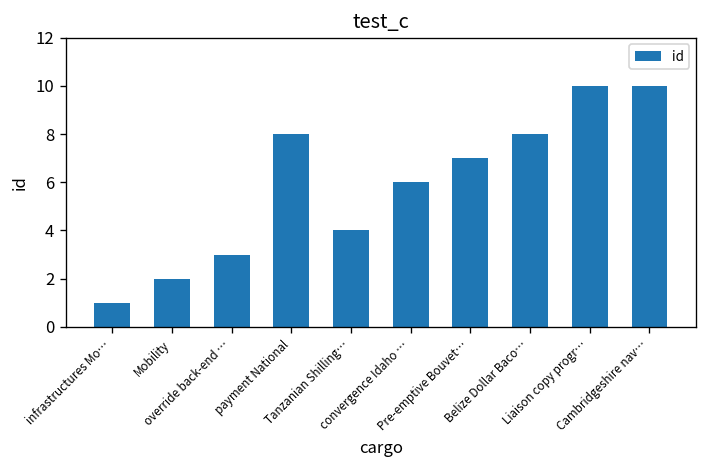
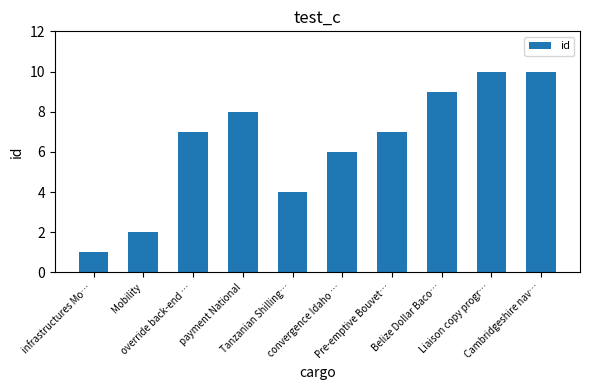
override back-end …: 3 -> 7
Belize Dollar Baco…: 8 -> 9
